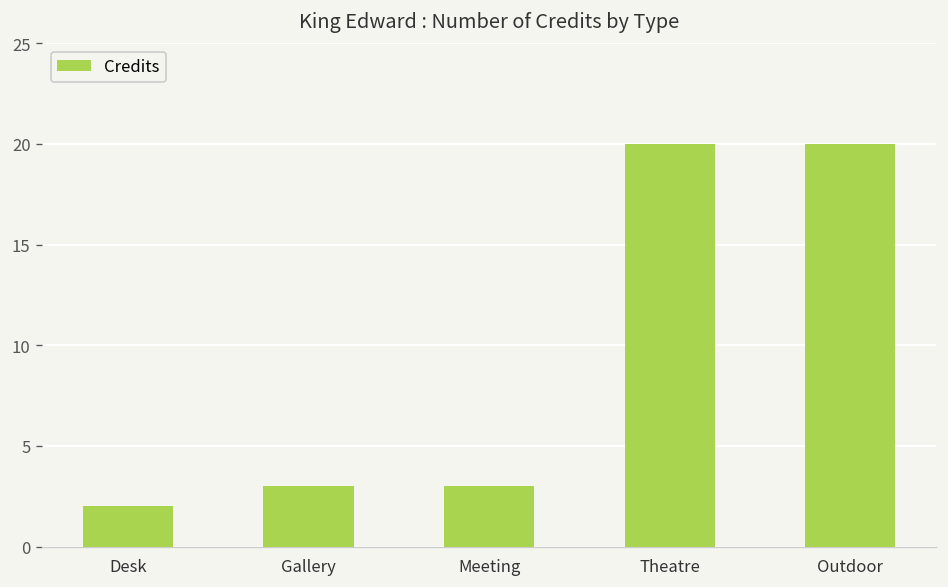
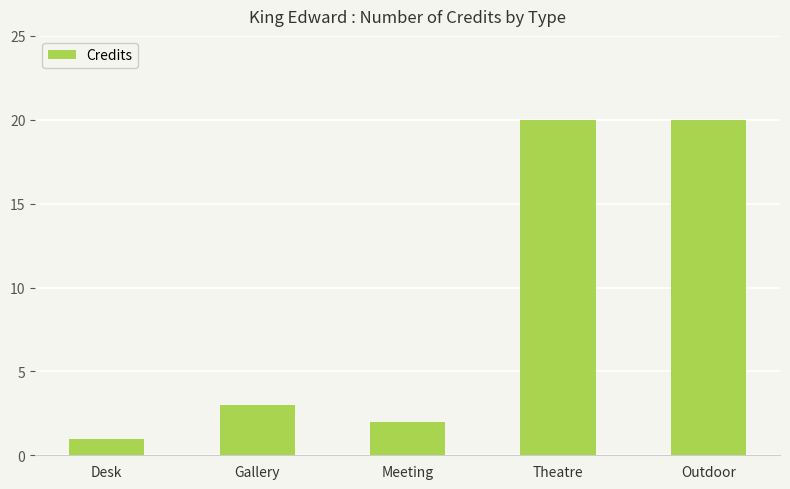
Desk: 2 -> 1
Meeting: 3 -> 2
